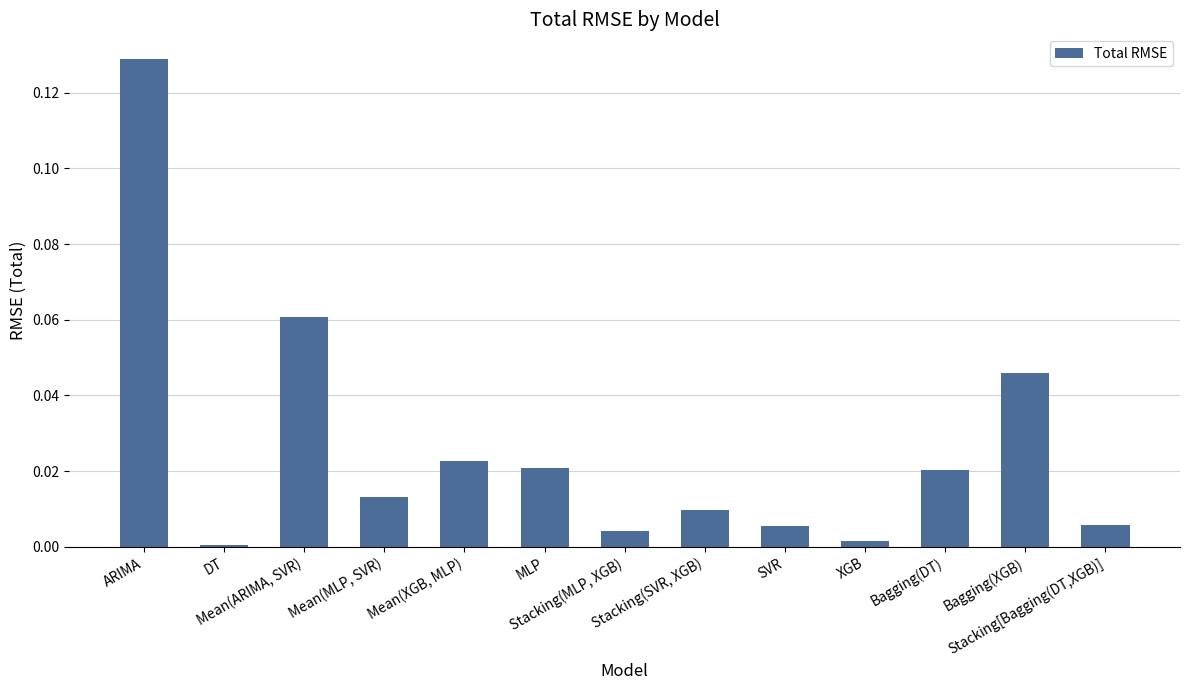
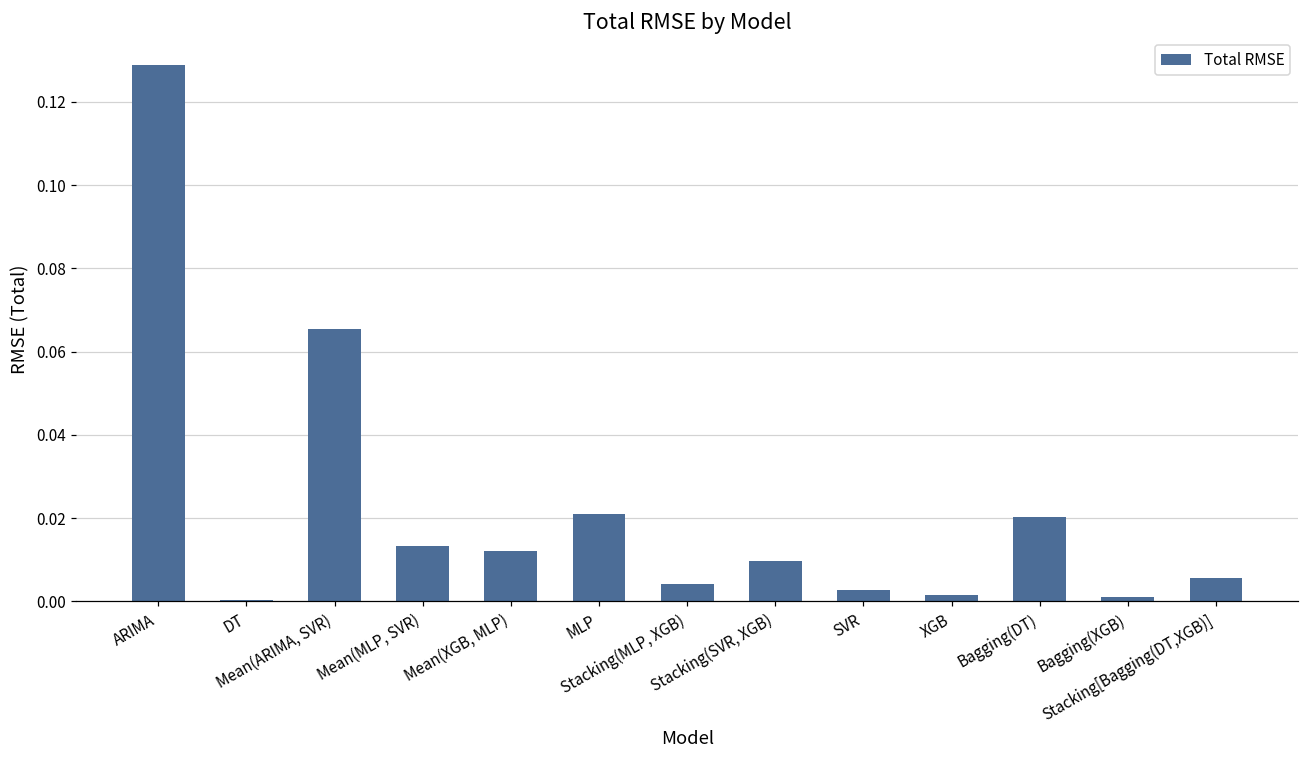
Mean(ARIMA, SVR): 0.061 -> 0.065
Mean(XGB, MLP): 0.023 -> 0.012
SVR: 0.006 -> 0.003
Bagging(XGB): 0.046 -> 0.001
